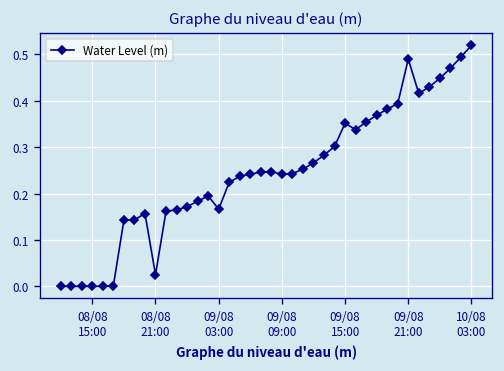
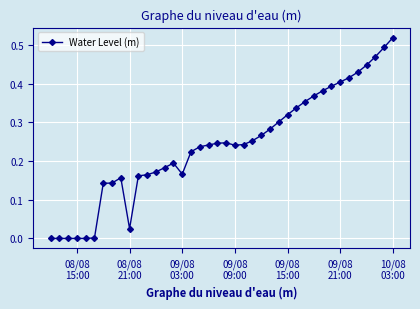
09/08 15:00: 0.35 -> 0.32
09/08 21:00: 0.49 -> 0.40
